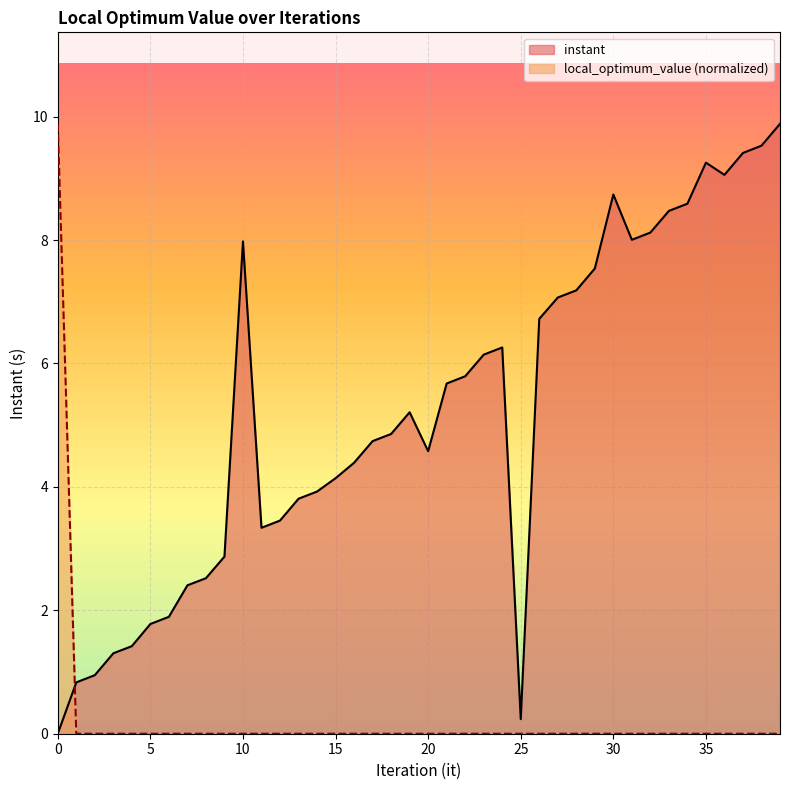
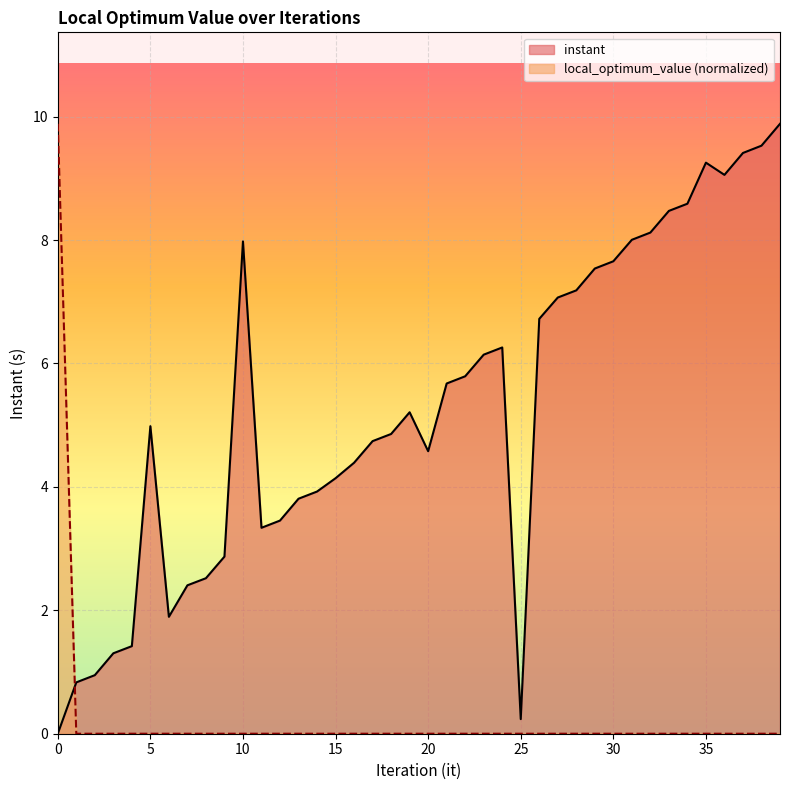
instant, 5: 1.8 -> 5.0
instant, 30: 8.7 -> 7.7
